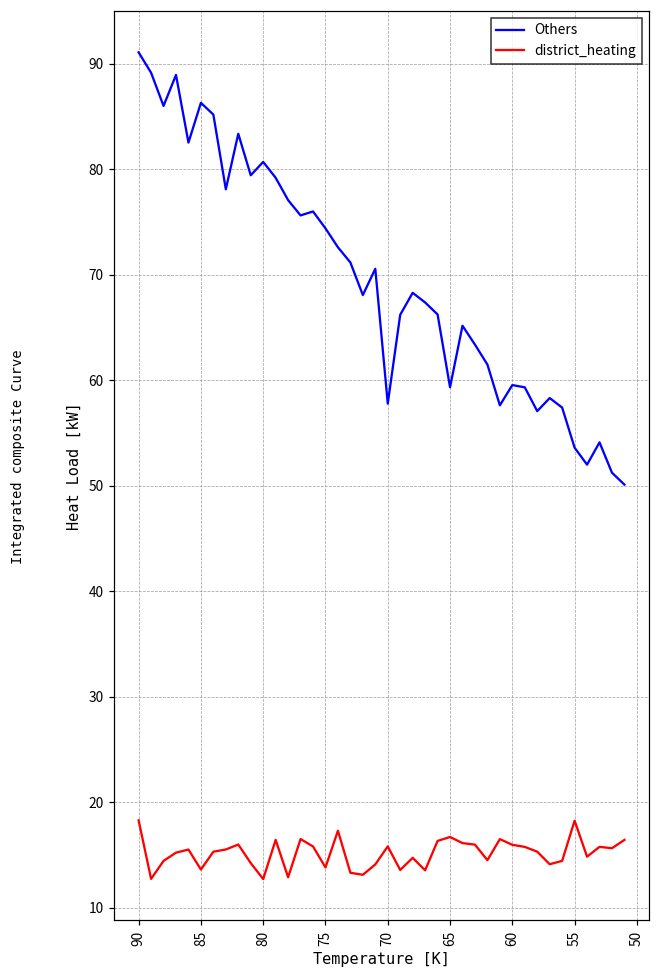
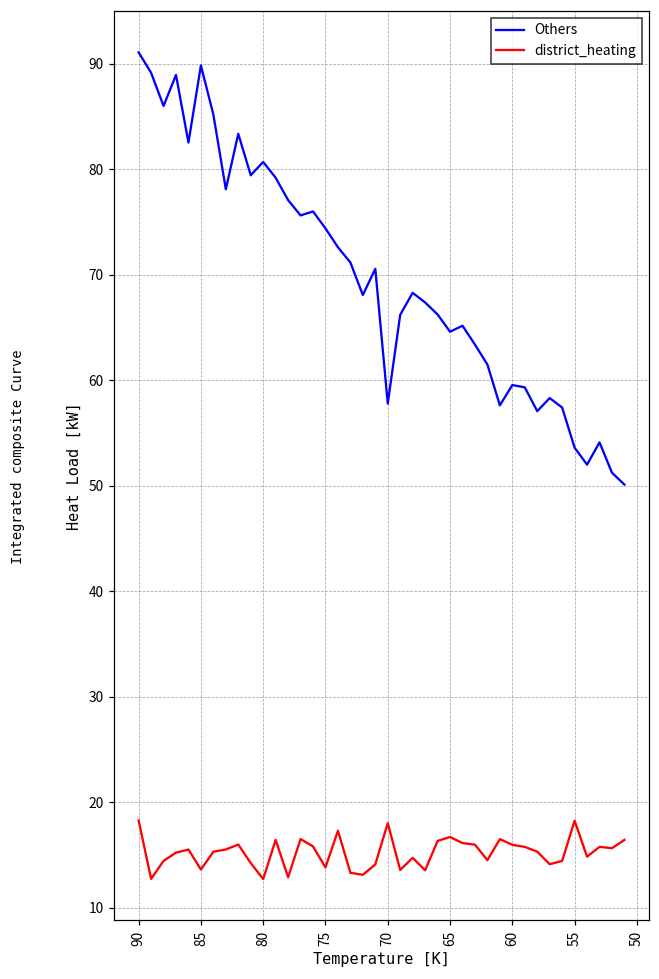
Others, 85: 86 -> 90
district_heating, 70: 16 -> 18
Others, 65: 59 -> 65
